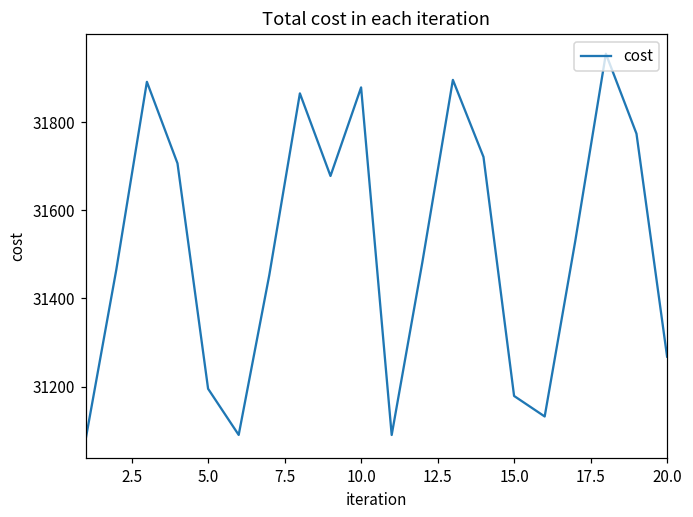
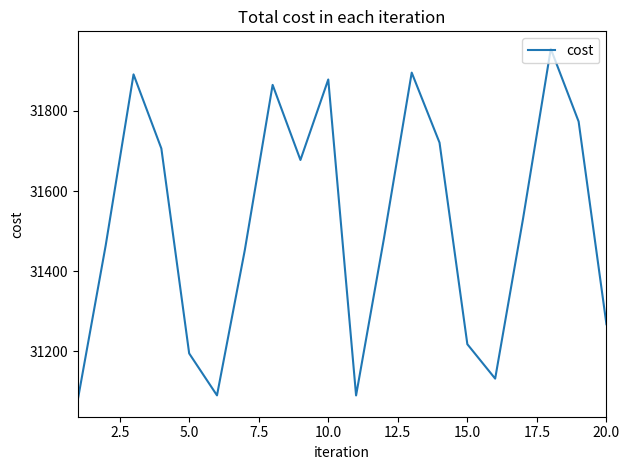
15.0: 31180 -> 31220
